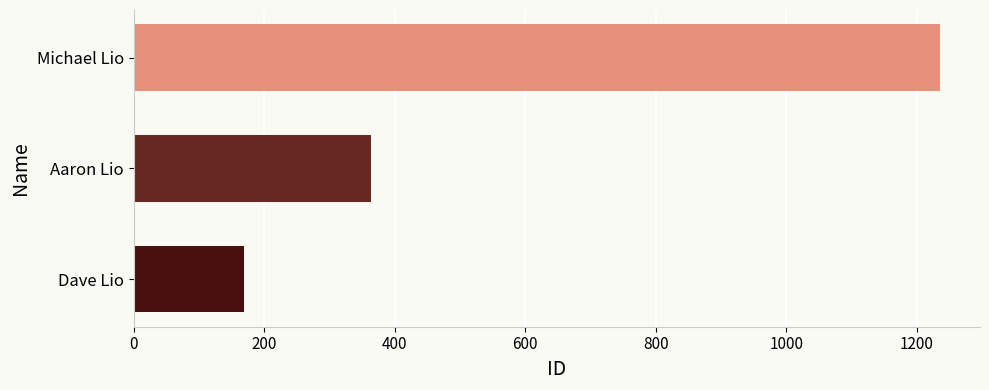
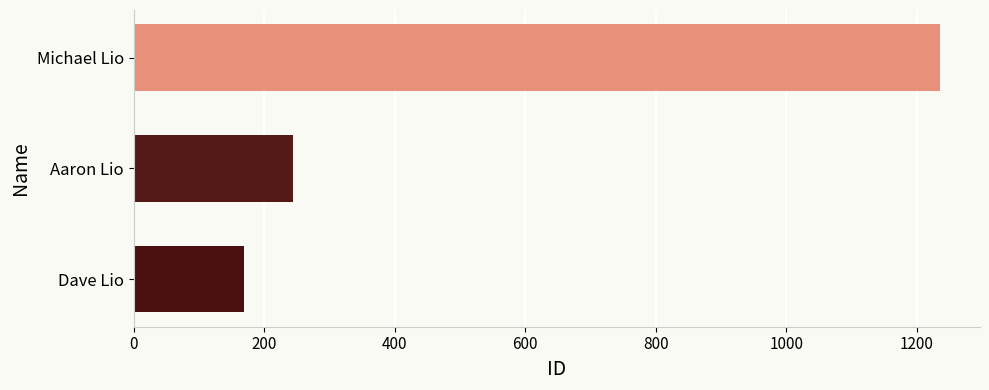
Aaron Lio: 360 -> 240
